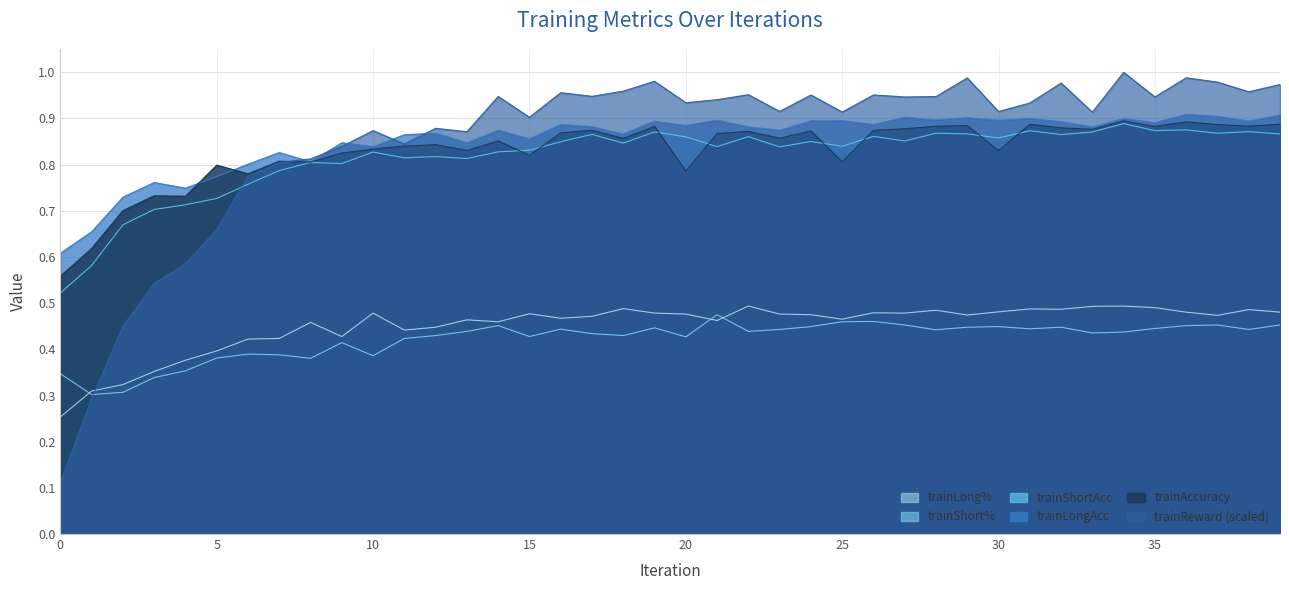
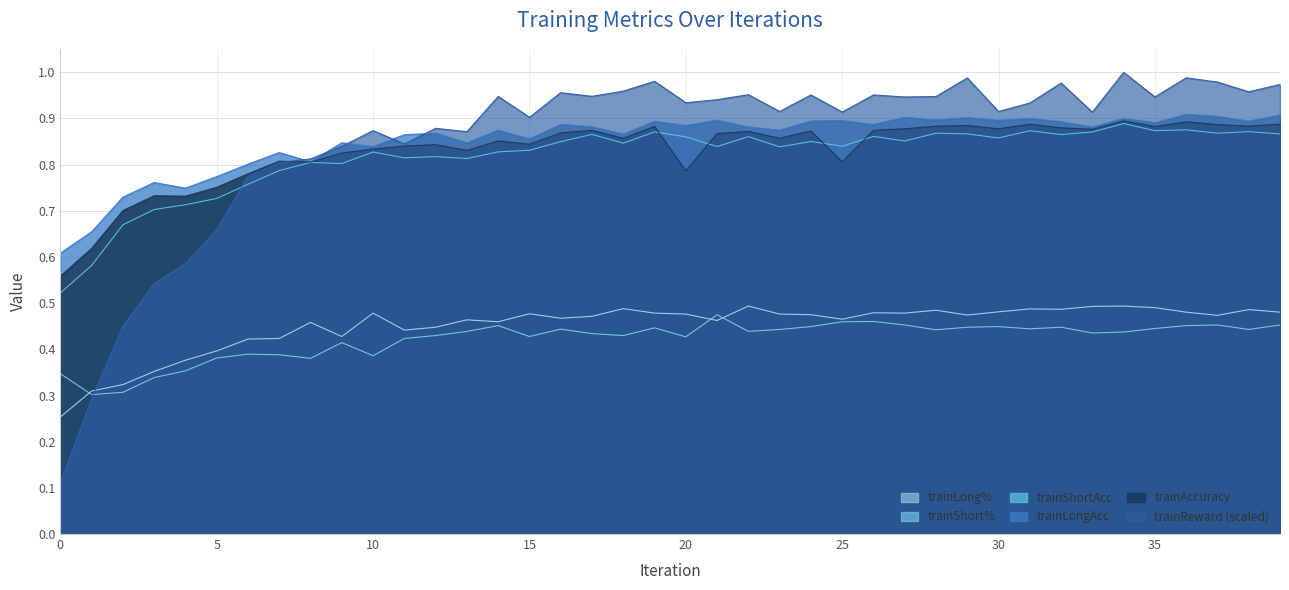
trainAccuracy, 5: 0.80 -> 0.75
trainAccuracy, 15: 0.82 -> 0.84
trainAccuracy, 30: 0.83 -> 0.88
